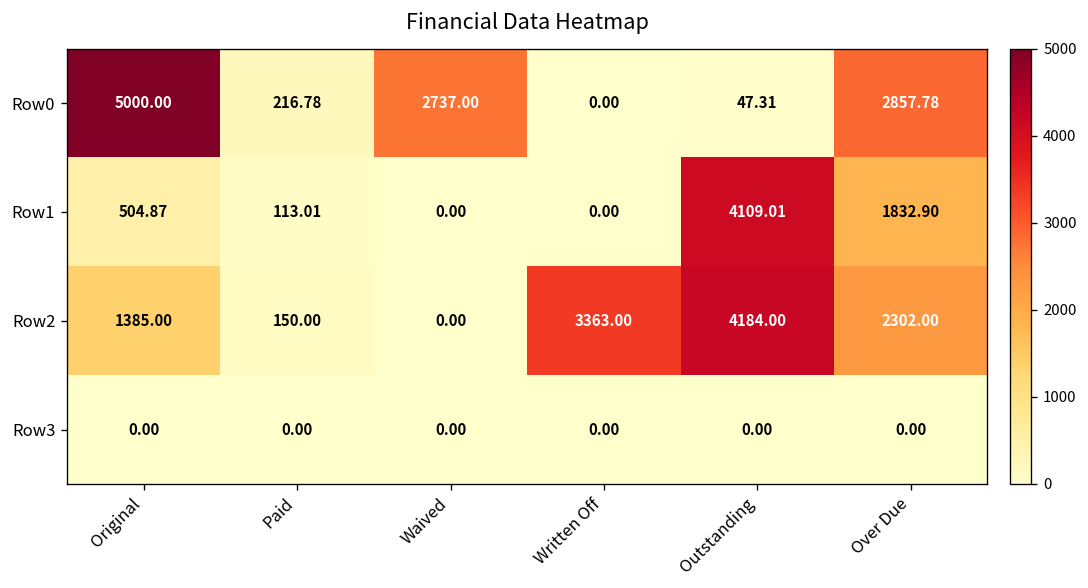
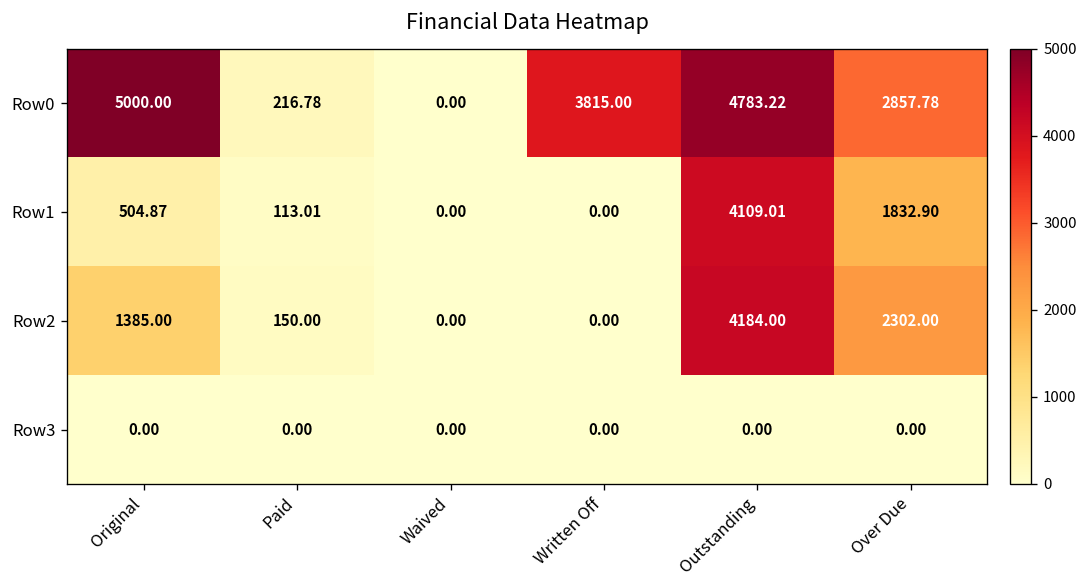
Row0, Waived: 2737.00 -> 0.00
Row0, Written Off: 0.00 -> 3815.00
Row0, Outstanding: 47.31 -> 4783.22
Row2, Written Off: 3363.00 -> 0.00
